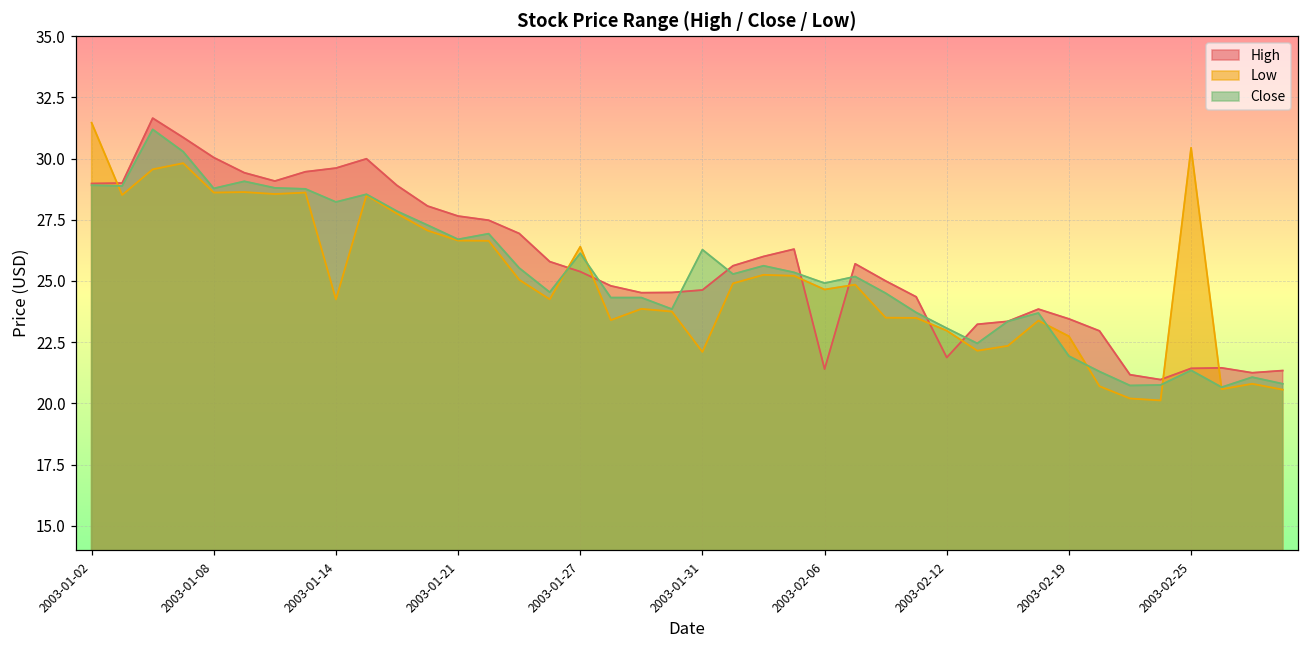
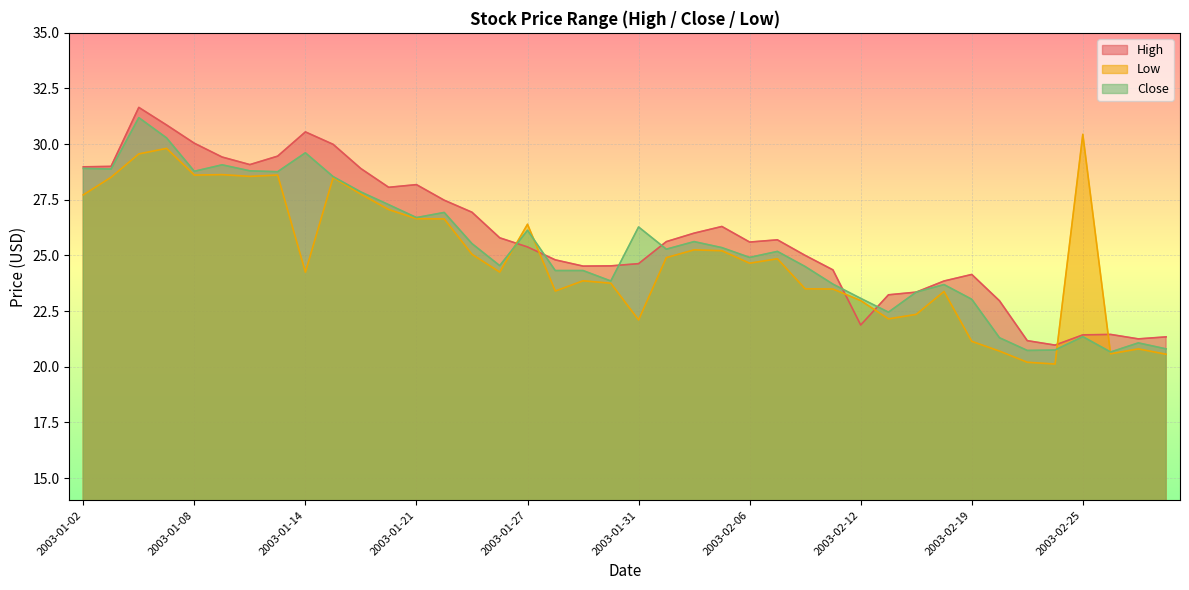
Low, 2003-01-02: 31.5 -> 27.7
High, 2003-01-14: 29.6 -> 30.5
Close, 2003-01-14: 28.2 -> 29.6
High, 2003-01-21: 27.7 -> 28.2
High, 2003-02-06: 21.4 -> 25.6
High, 2003-02-19: 23.5 -> 24.1
Low, 2003-02-19: 22.7 -> 21.1
Close, 2003-02-19: 21.9 -> 23.0
